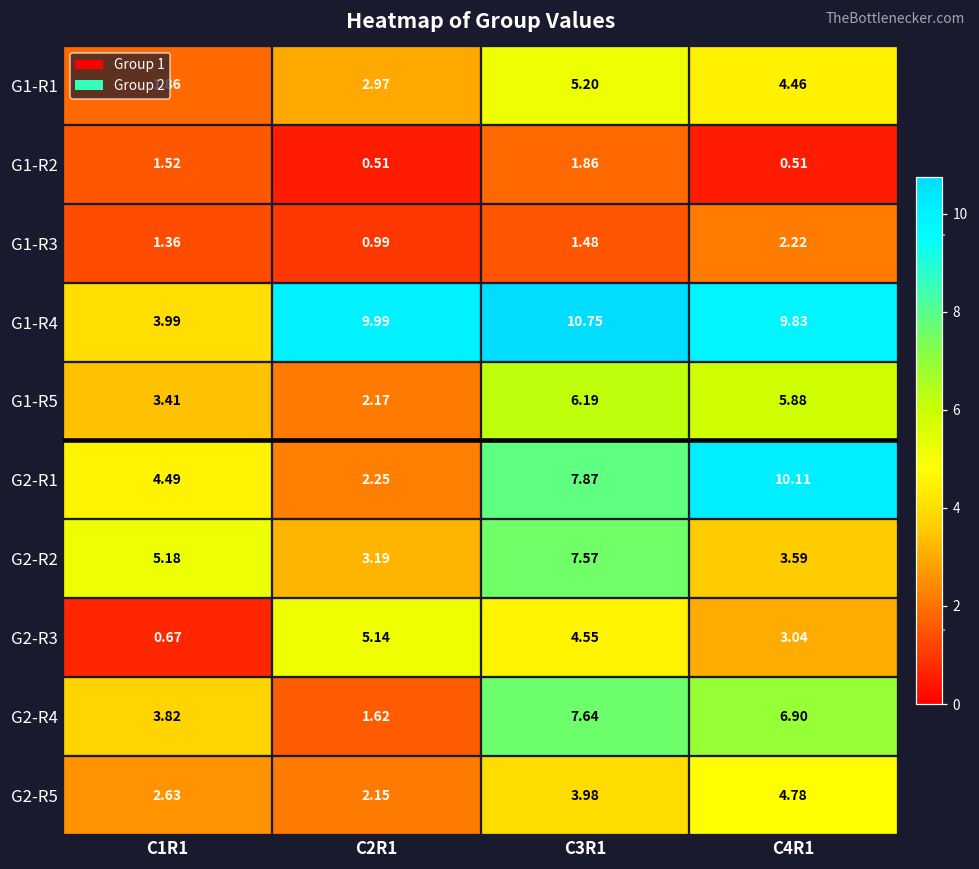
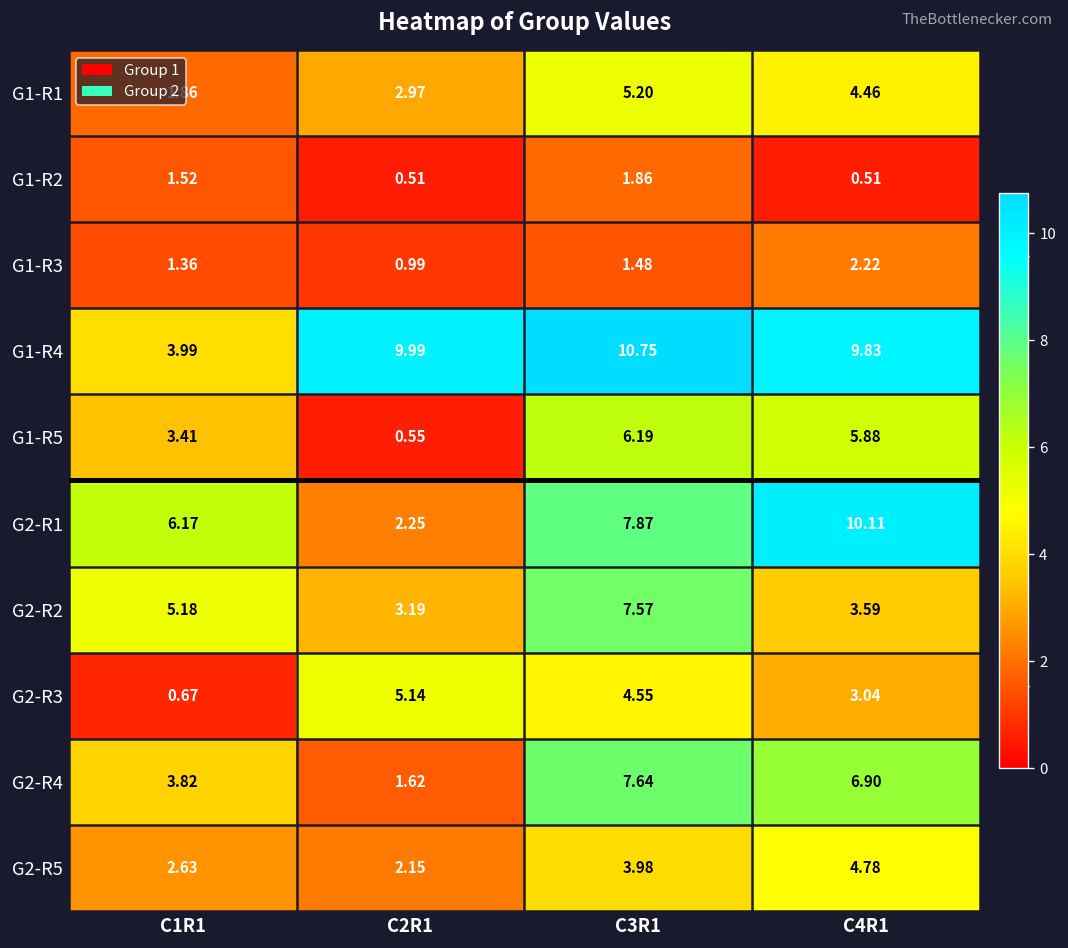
G1-R5, C2R1: 2.17 -> 0.55
G2-R1, C1R1: 4.49 -> 6.17
